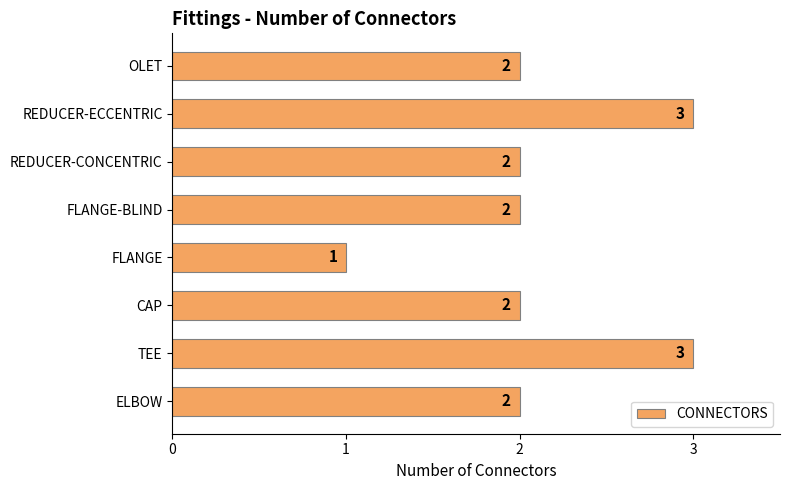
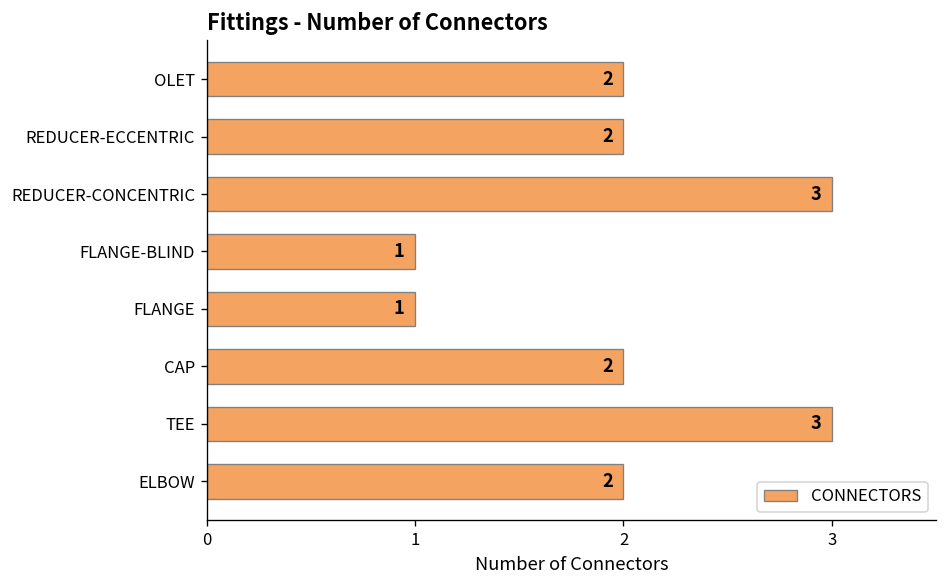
REDUCER-ECCENTRIC: 3 -> 2
REDUCER-CONCENTRIC: 2 -> 3
FLANGE-BLIND: 2 -> 1
